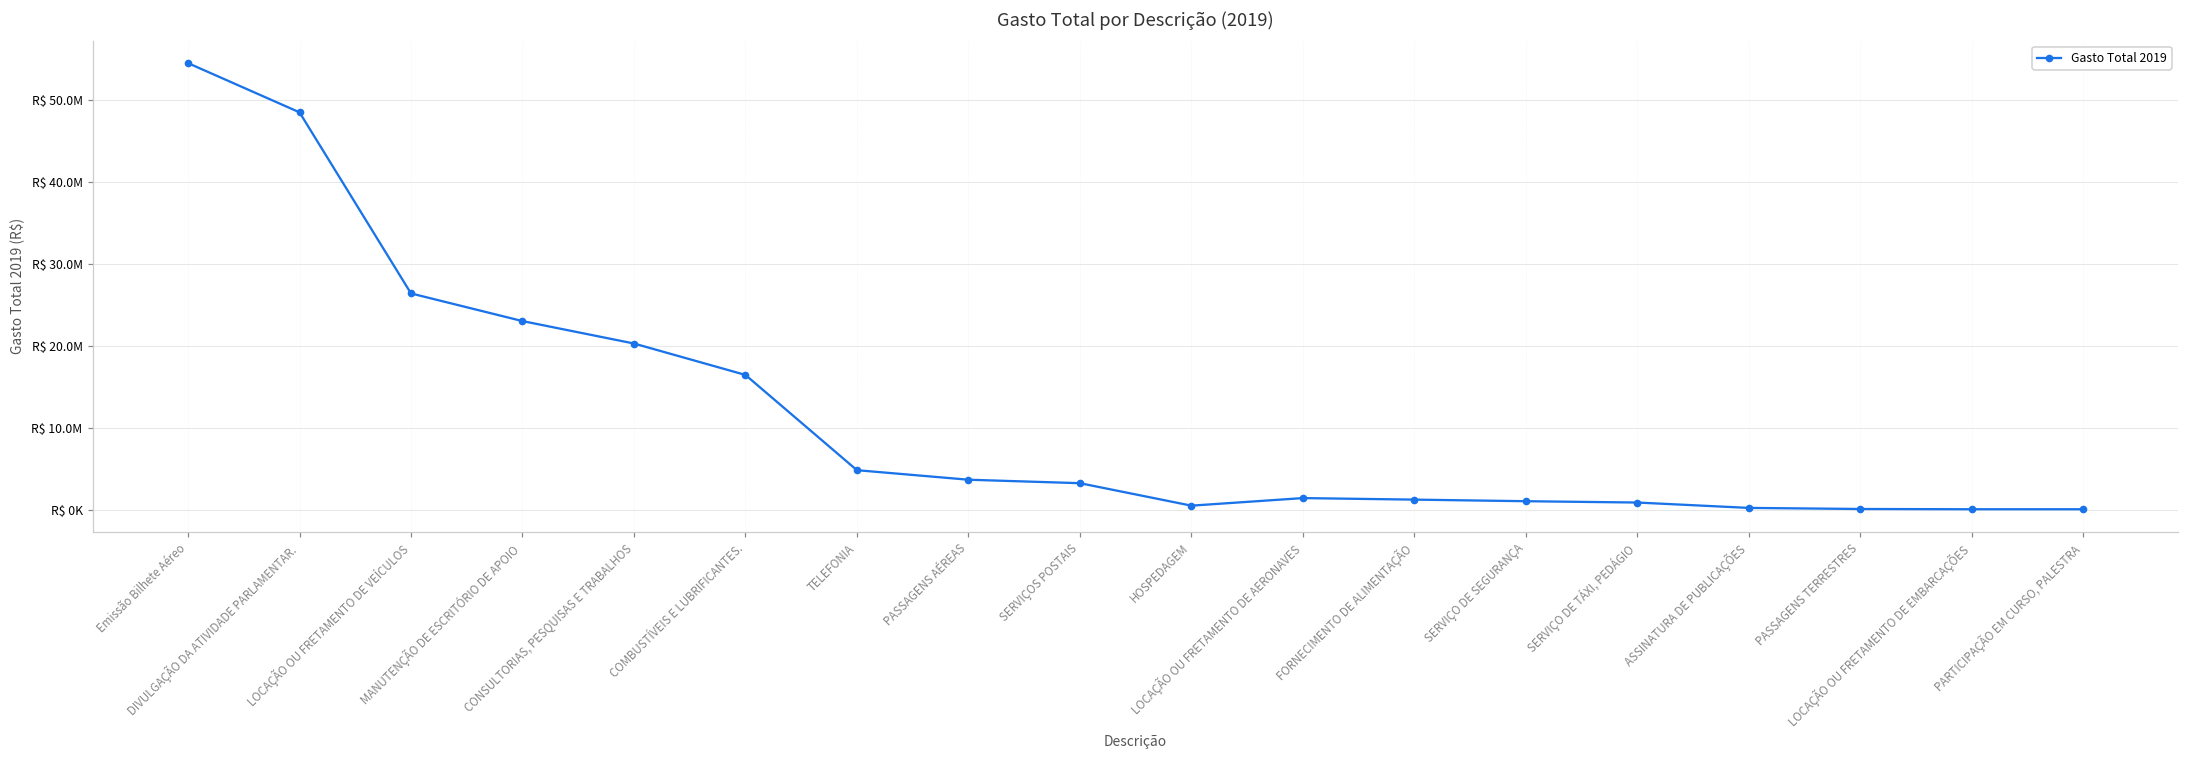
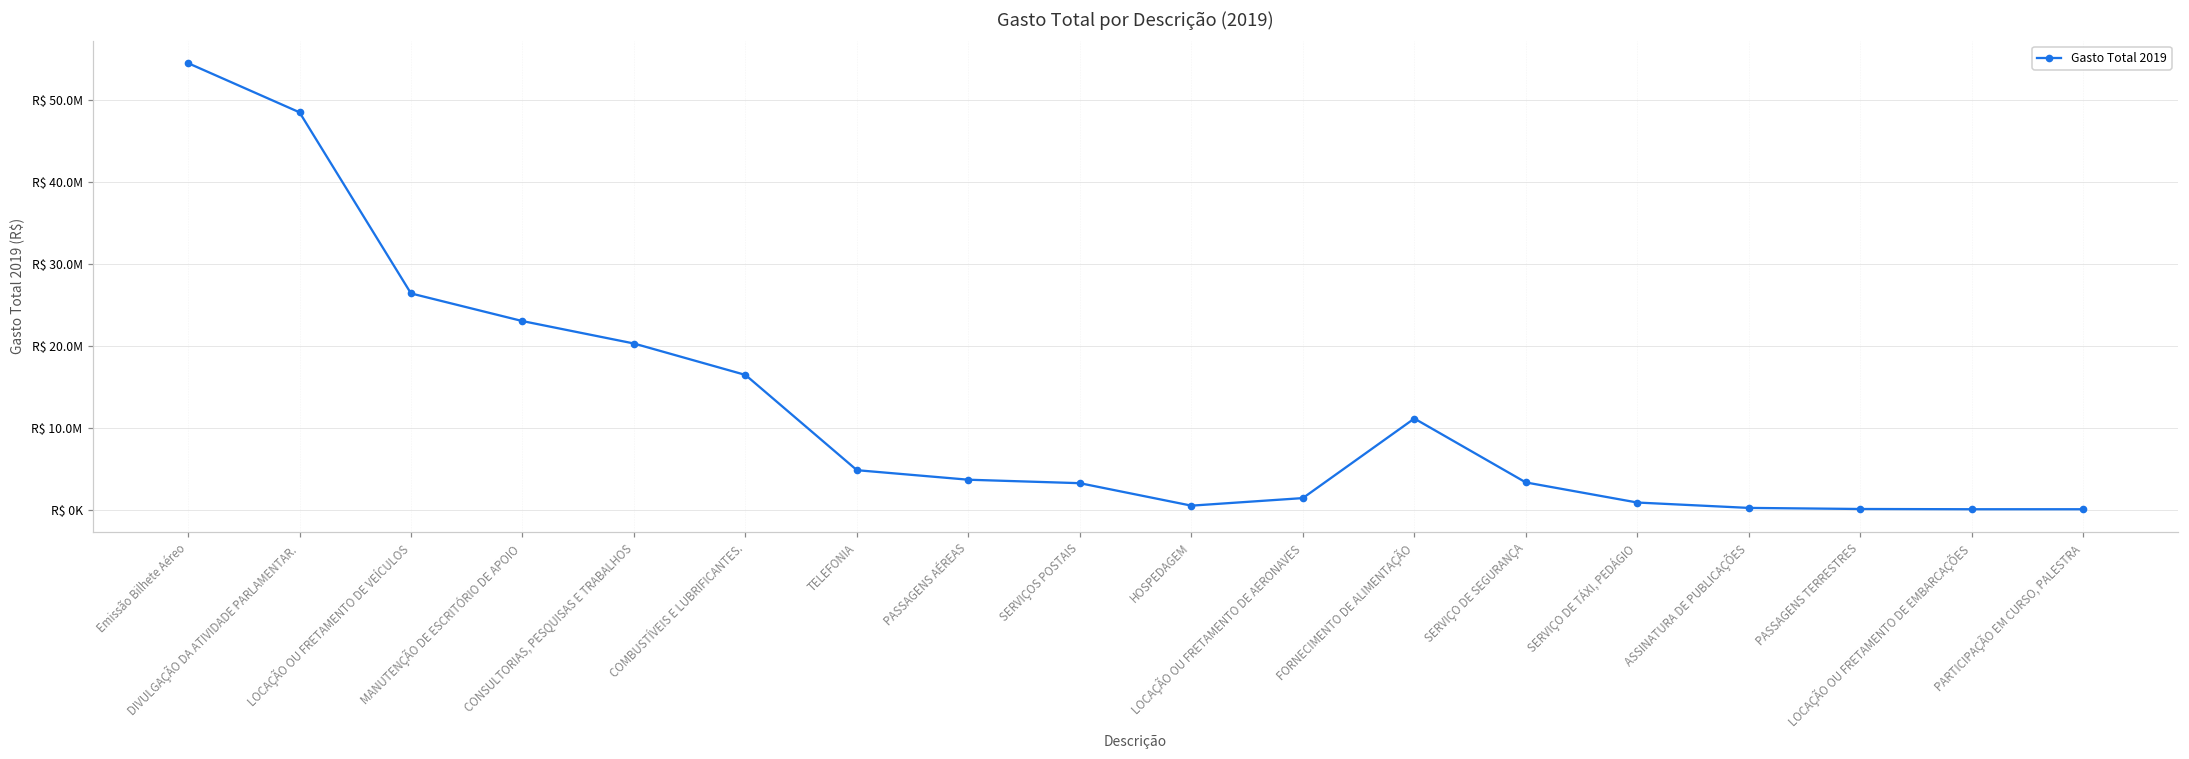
FORNECIMENTO DE ALIMENTAÇÃO: R$ 1000000 -> R$ 11000000
SERVIÇO DE SEGURANÇA: R$ 1000000 -> R$ 3000000
